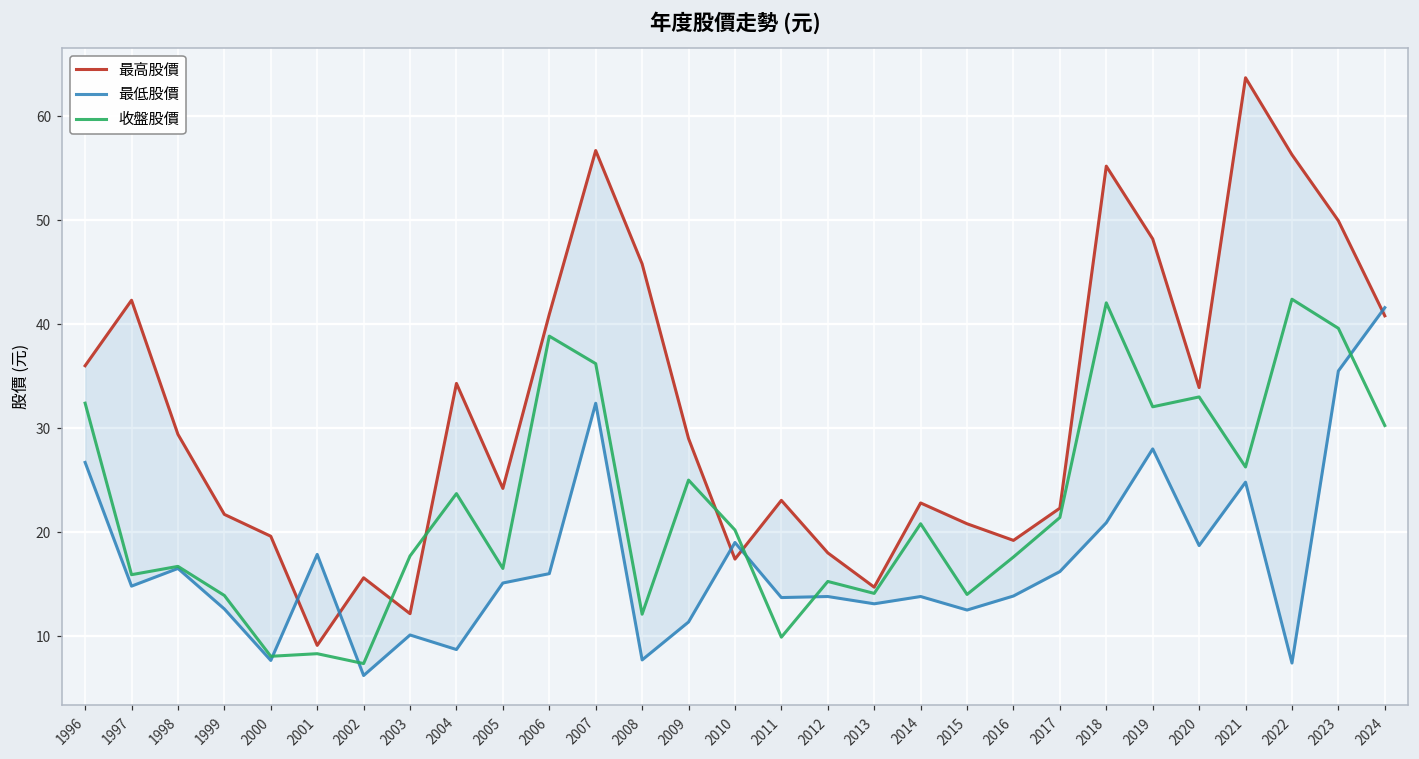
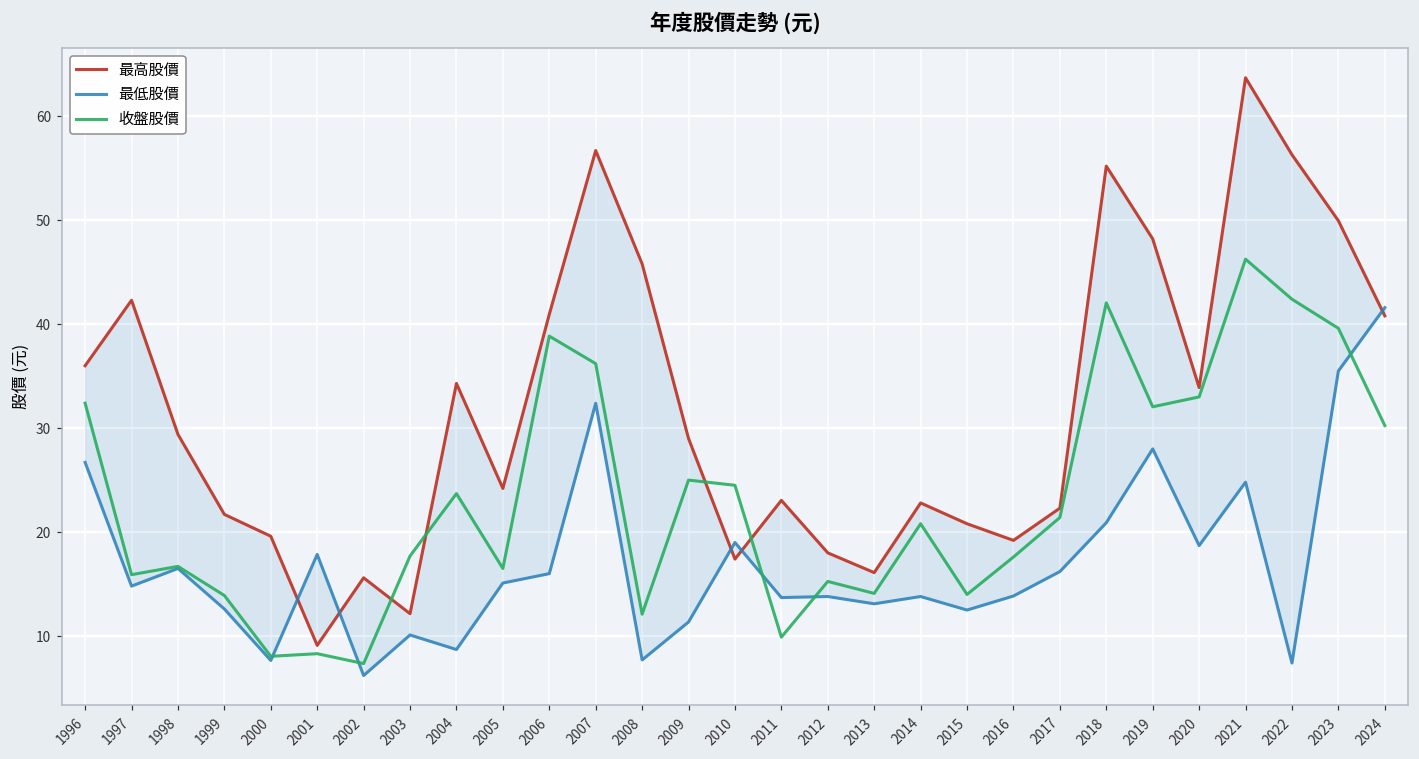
收盤股價, 2010: 20 -> 25
最高股價, 2013: 15 -> 16
收盤股價, 2021: 26 -> 46
